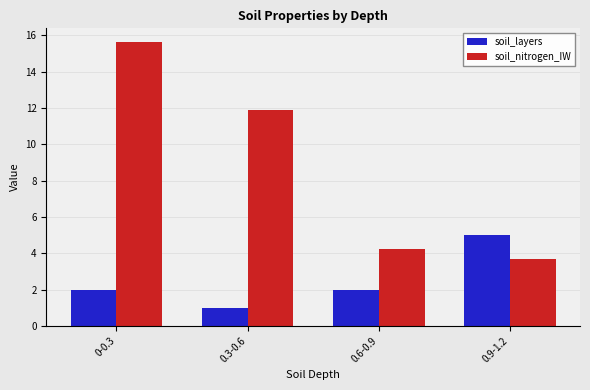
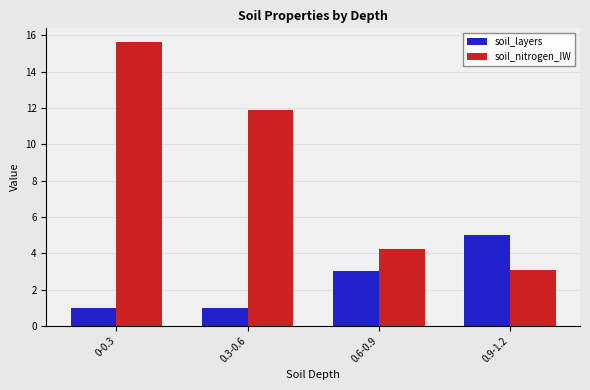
soil_layers, 0-0.3: 2 -> 1
soil_layers, 0.6-0.9: 2 -> 3
soil_nitrogen_IW, 0.9-1.2: 3.7 -> 3.1
